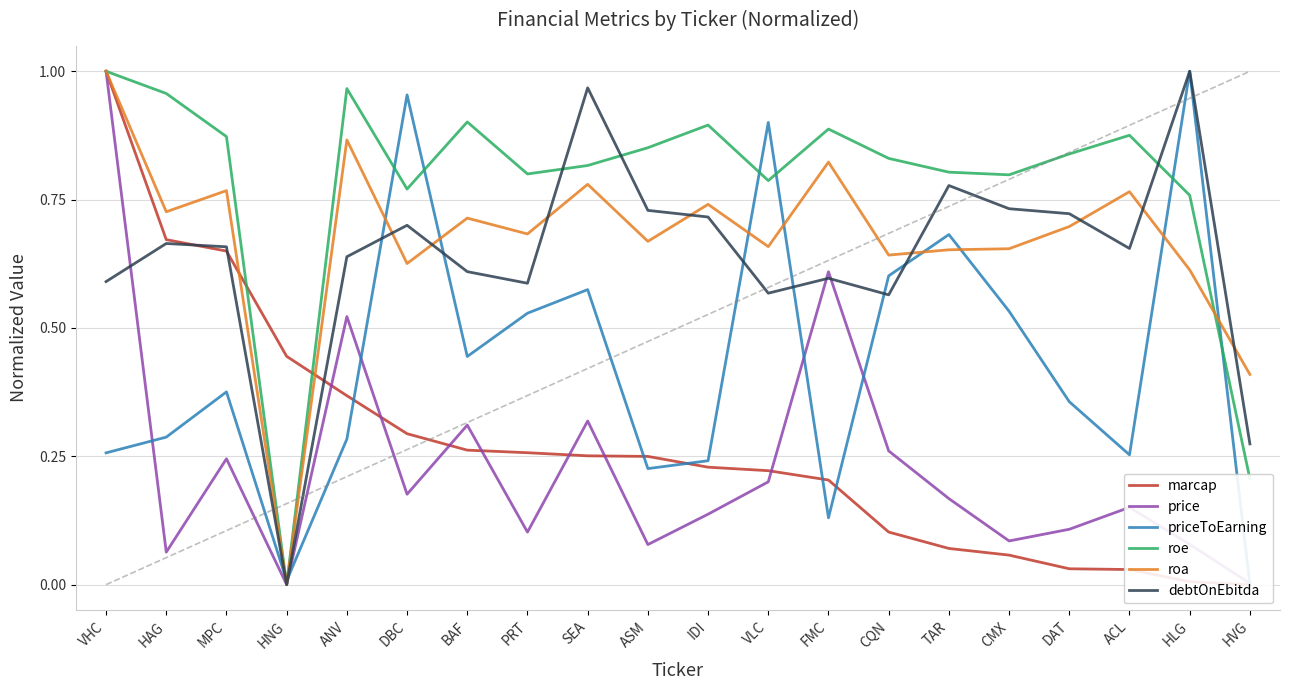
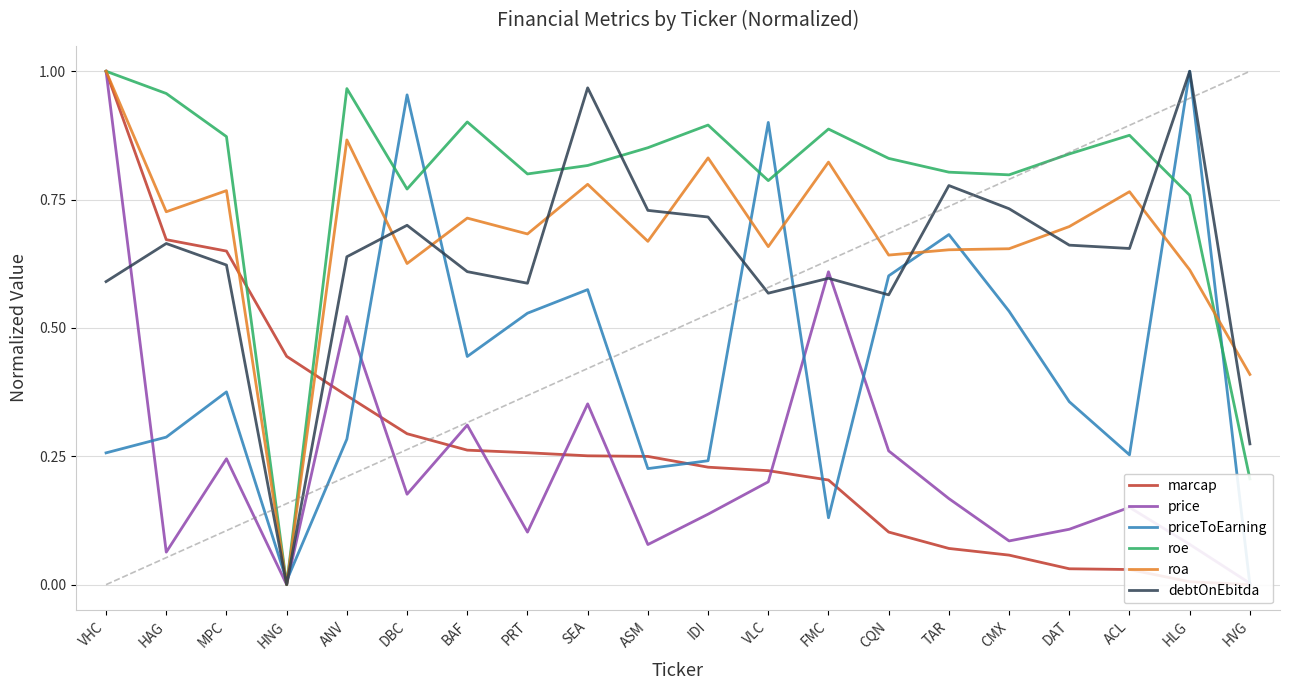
debtOnEbitda, MPC: 0.66 -> 0.62
price, SEA: 0.32 -> 0.35
roa, IDI: 0.74 -> 0.83
debtOnEbitda, DAT: 0.72 -> 0.66
